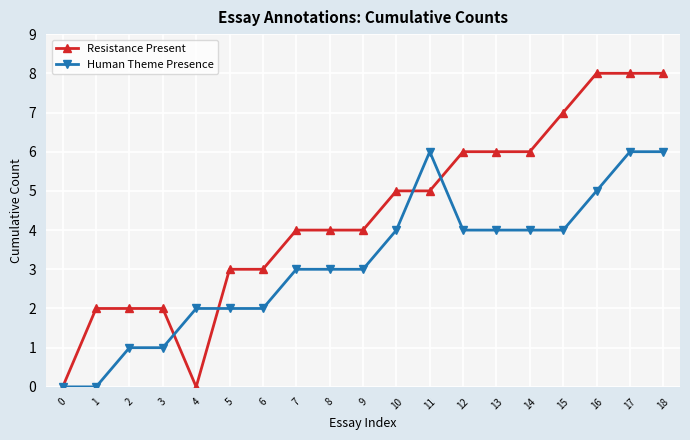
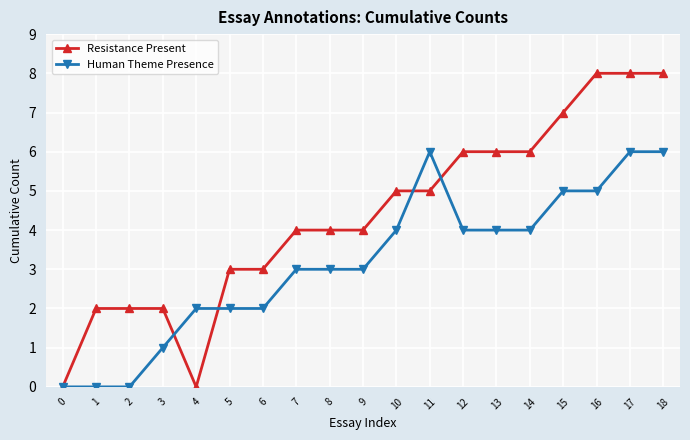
Human Theme Presence, 2: 1 -> 0
Human Theme Presence, 15: 4 -> 5
